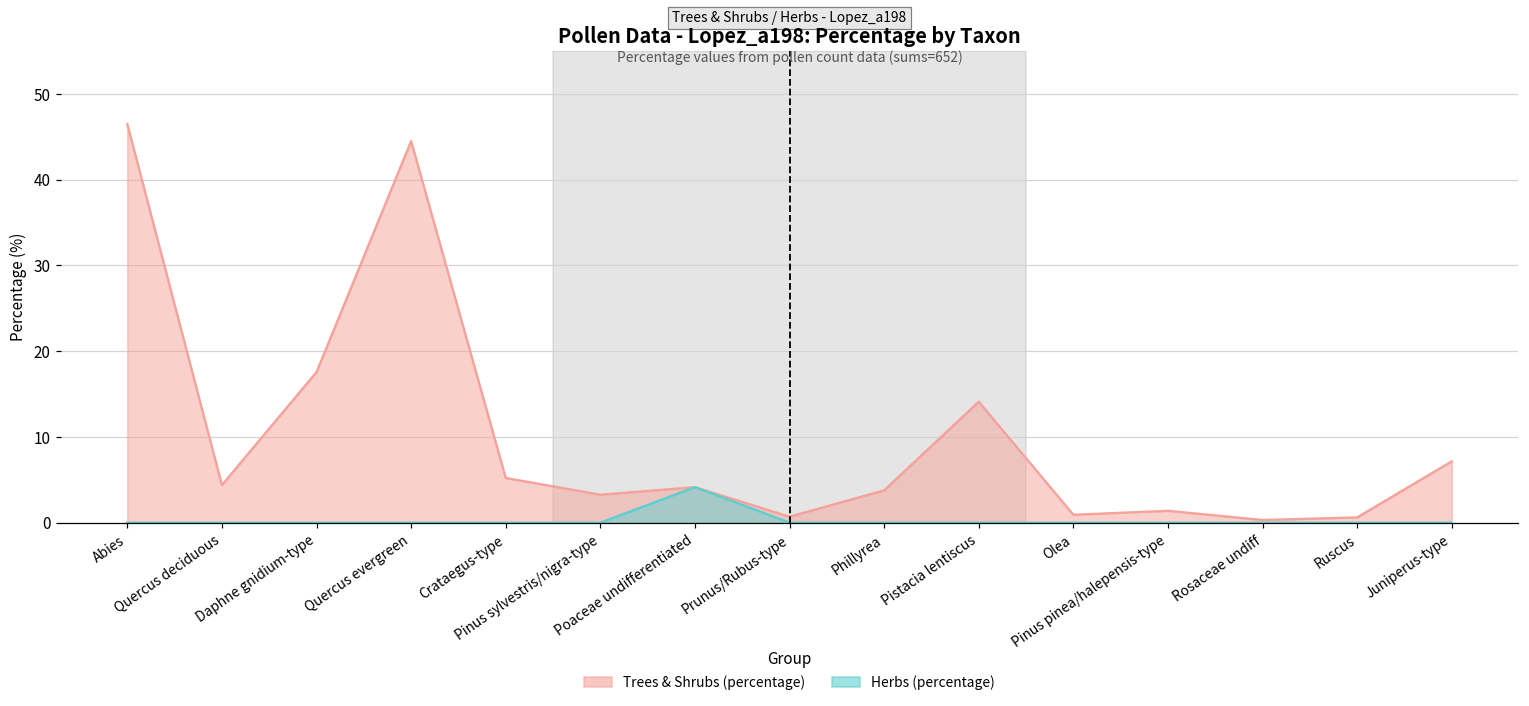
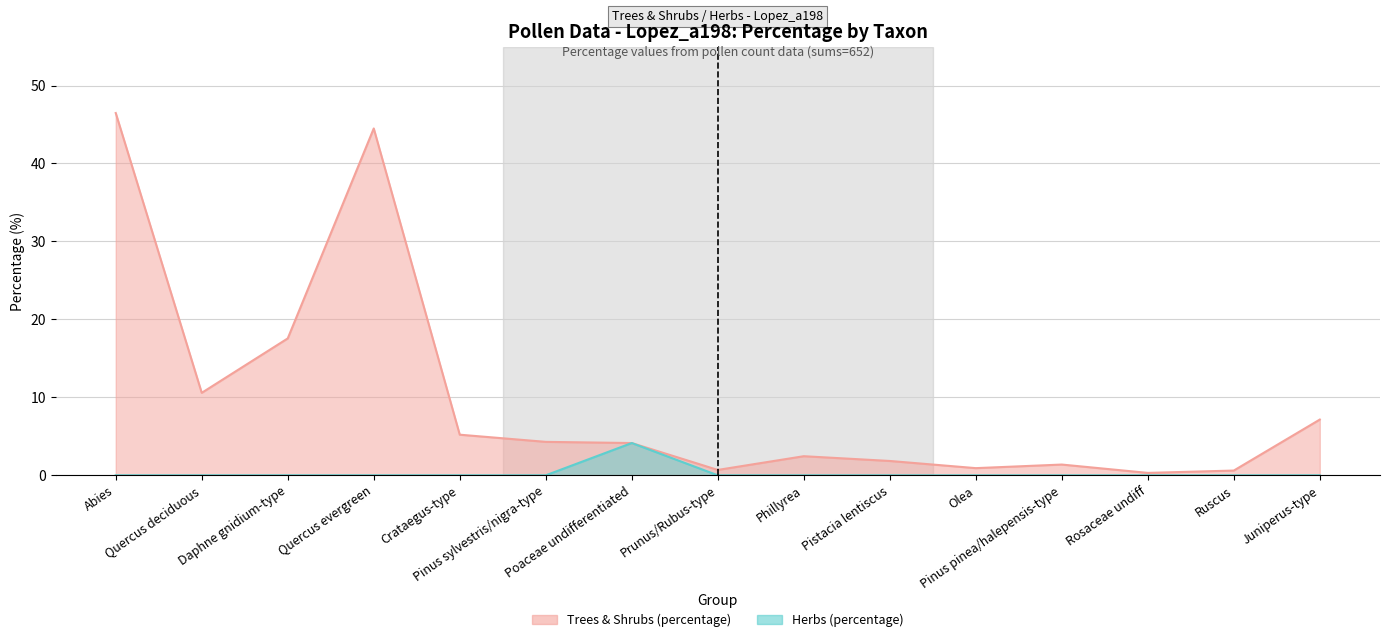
Trees & Shrubs (percentage), Quercus deciduous: 4 -> 11
Trees & Shrubs (percentage), Pinus sylvestris/nigra-type: 3 -> 4
Trees & Shrubs (percentage), Phillyrea: 4 -> 2
Trees & Shrubs (percentage), Pistacia lentiscus: 14 -> 2
